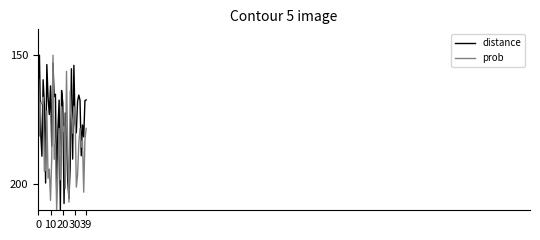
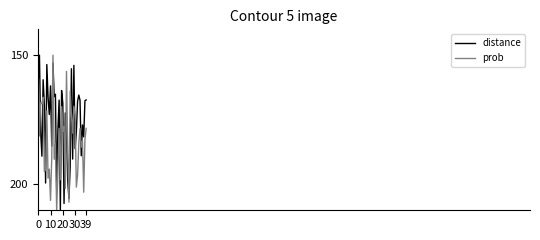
distance, 30: 177 -> 186
